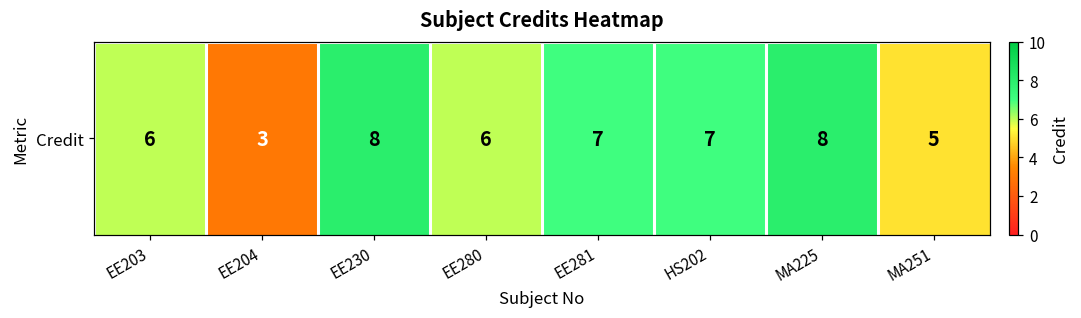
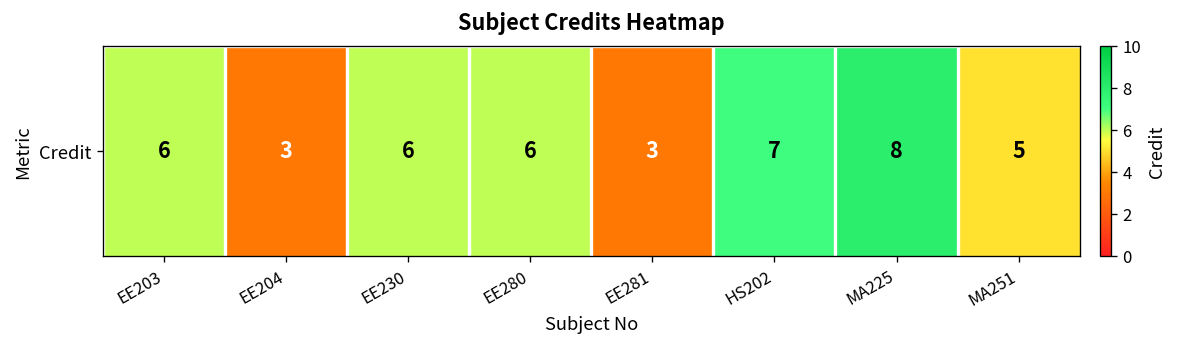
Credit, EE230: 8 -> 6
Credit, EE281: 7 -> 3
